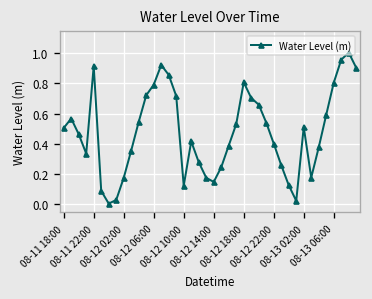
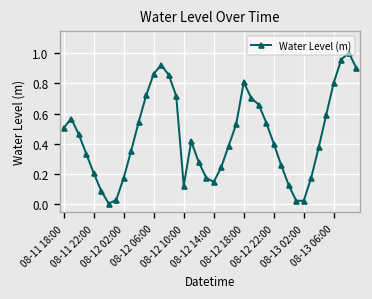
08-11 22:00: 0.91 -> 0.21
08-12 06:00: 0.79 -> 0.86
08-13 02:00: 0.51 -> 0.02
